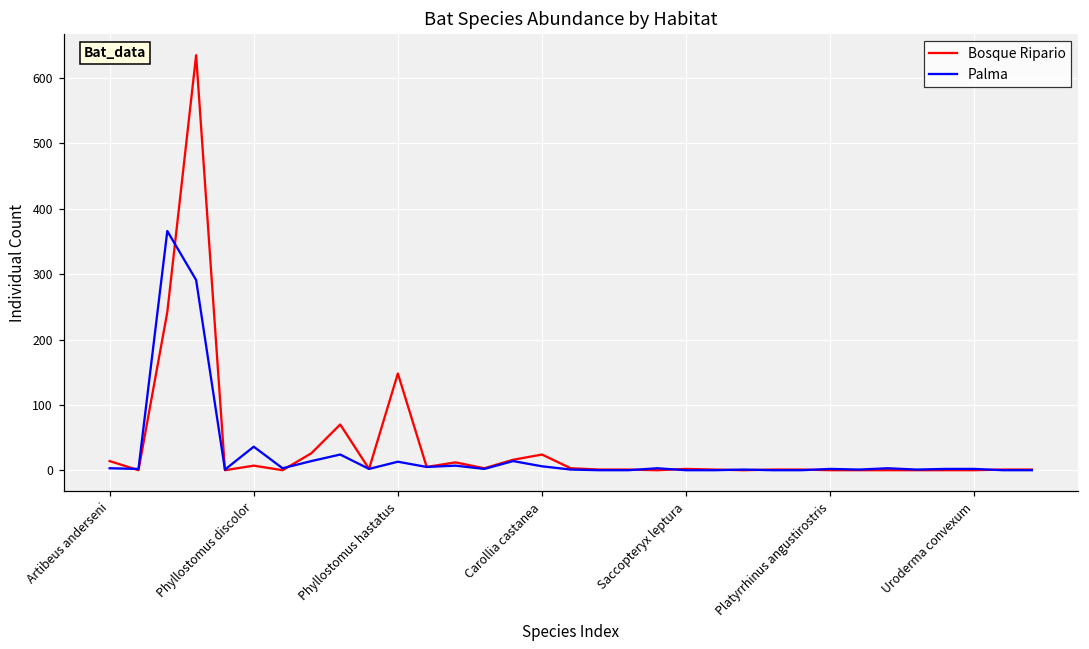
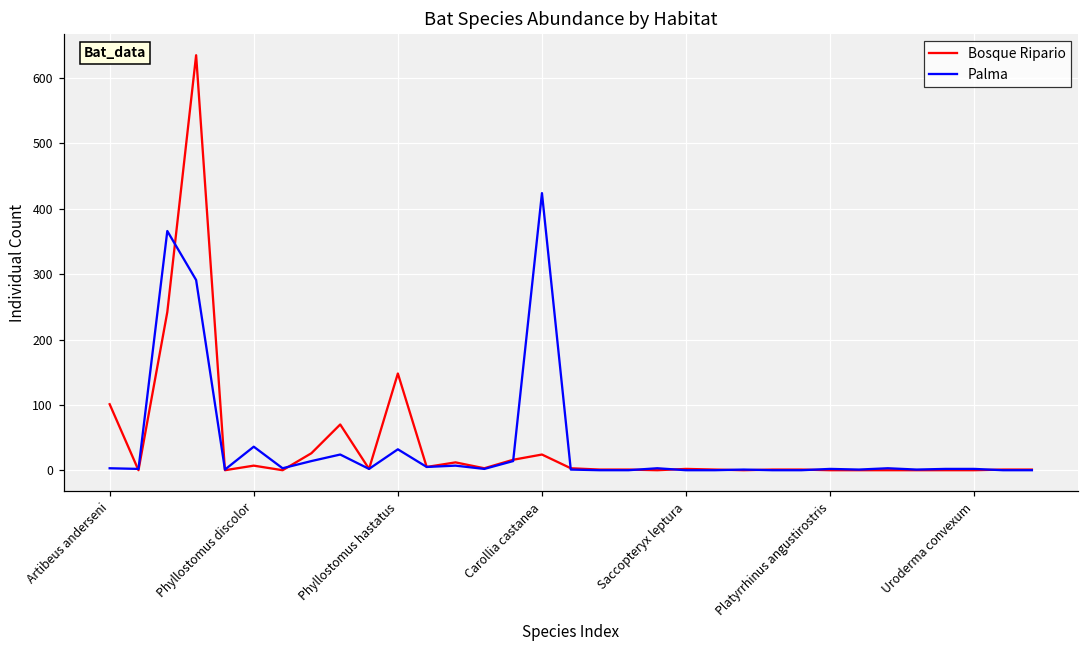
Bosque Ripario, Artibeus anderseni: 10 -> 100
Palma, Phyllostomus hastatus: 10 -> 30
Palma, Carollia castanea: 10 -> 420
